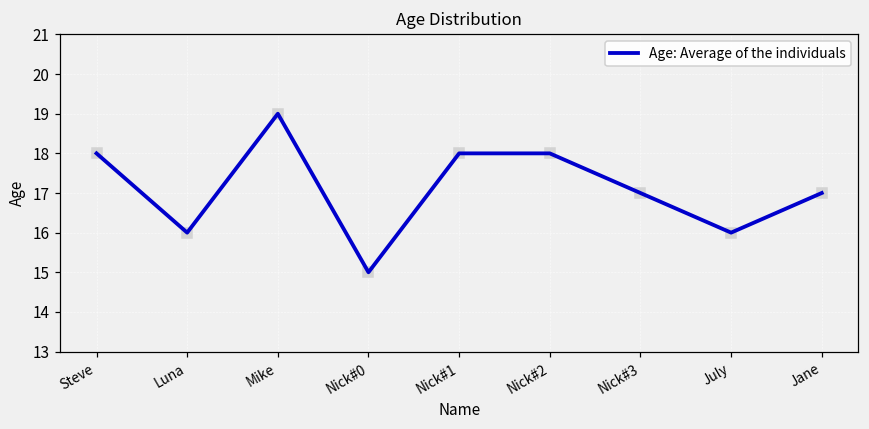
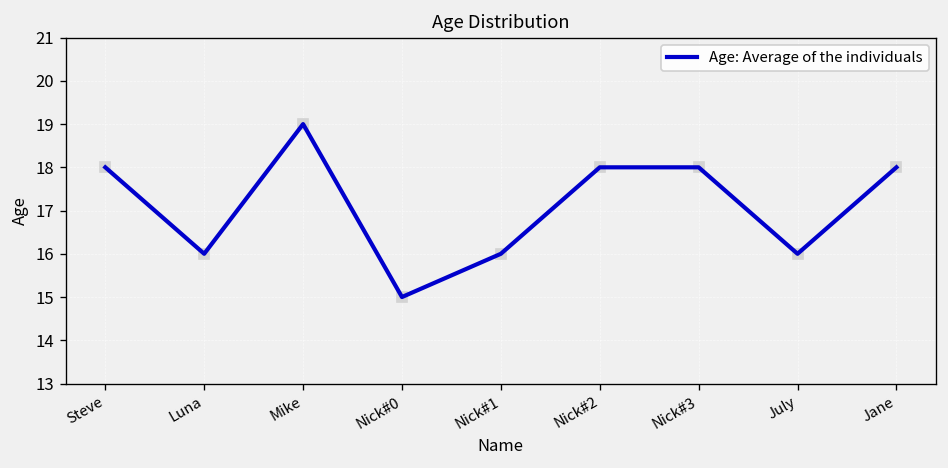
Age: Average of the individuals, Nick#1: 18 -> 16
Age: Average of the individuals, Nick#3: 17 -> 18
Age: Average of the individuals, Jane: 17 -> 18
